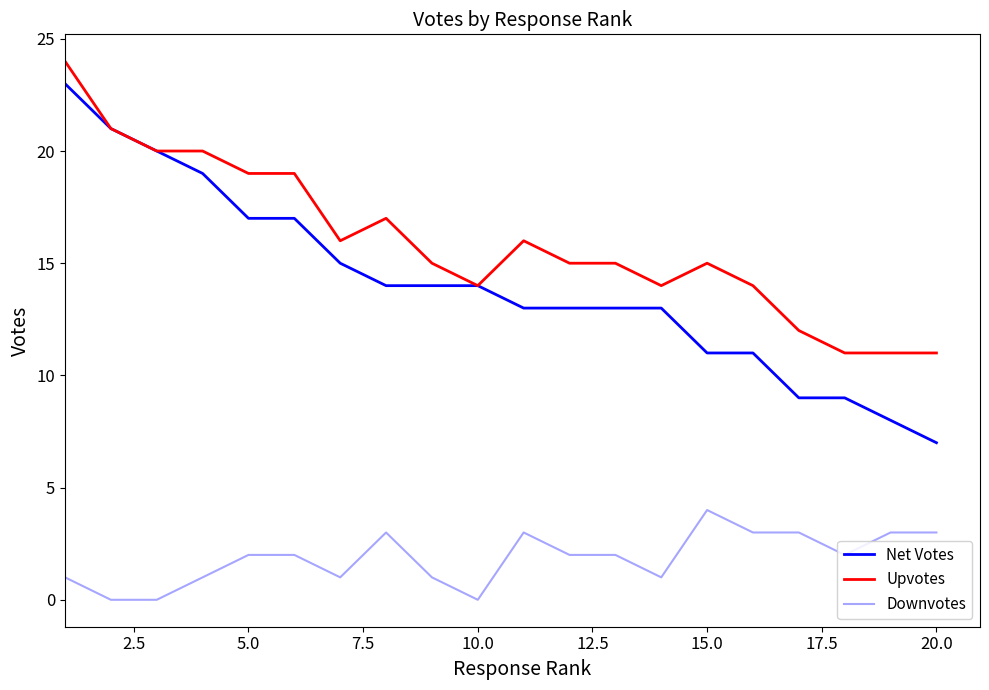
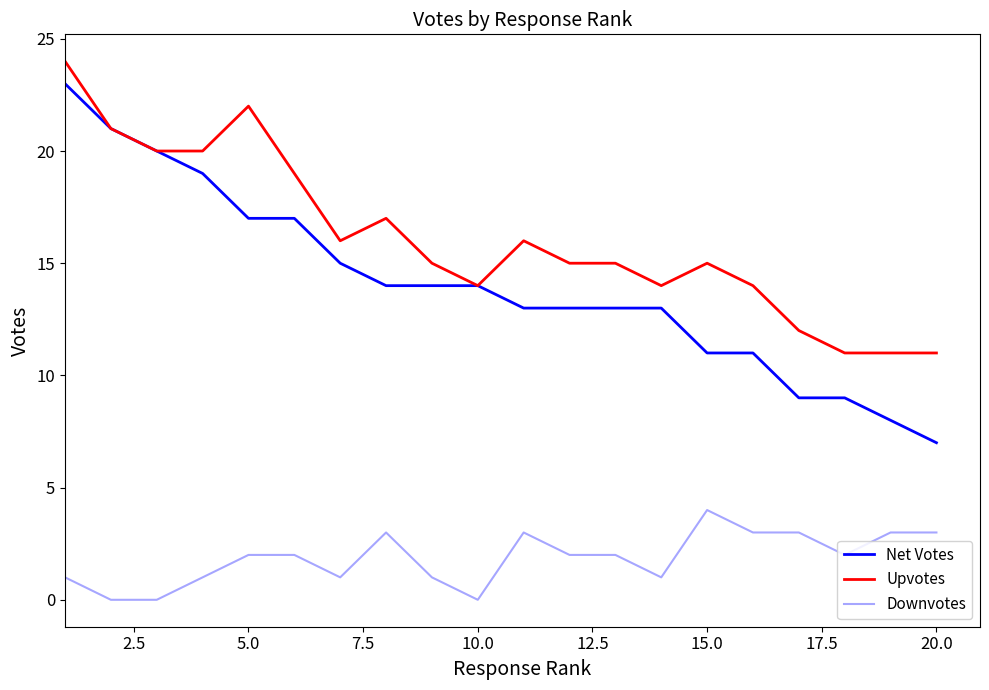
Upvotes, 5.0: 19 -> 22
